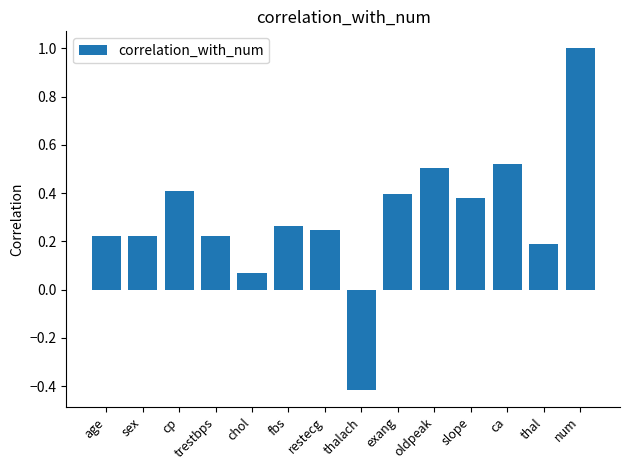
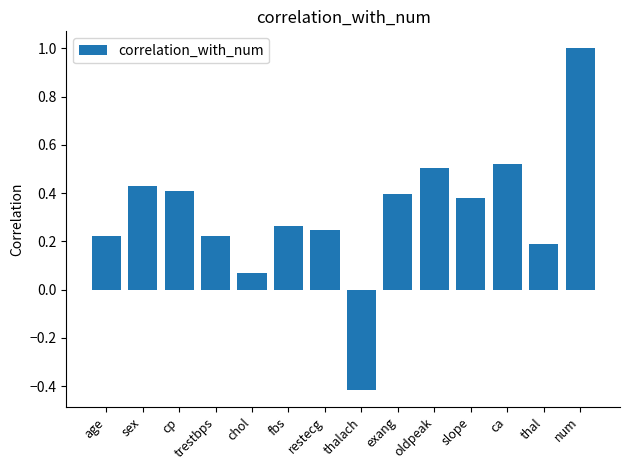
sex: 0.22 -> 0.43
